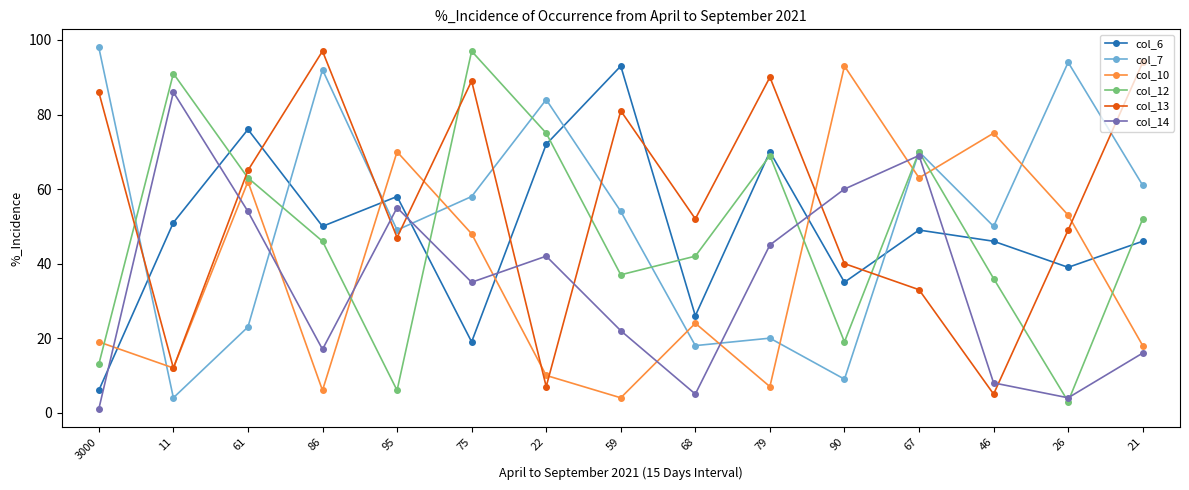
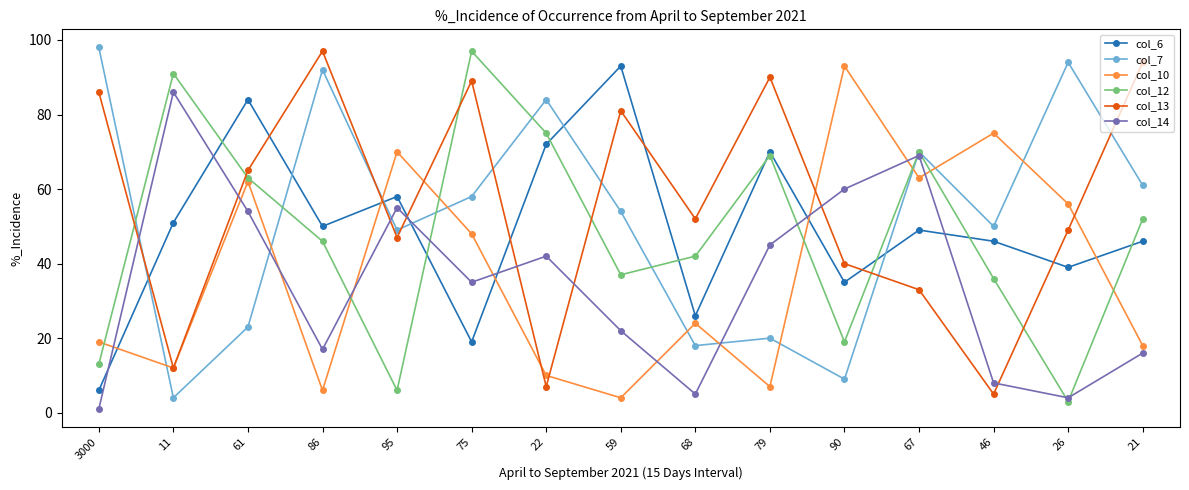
col_6, 61: 76 -> 84
col_10, 26: 53 -> 56
